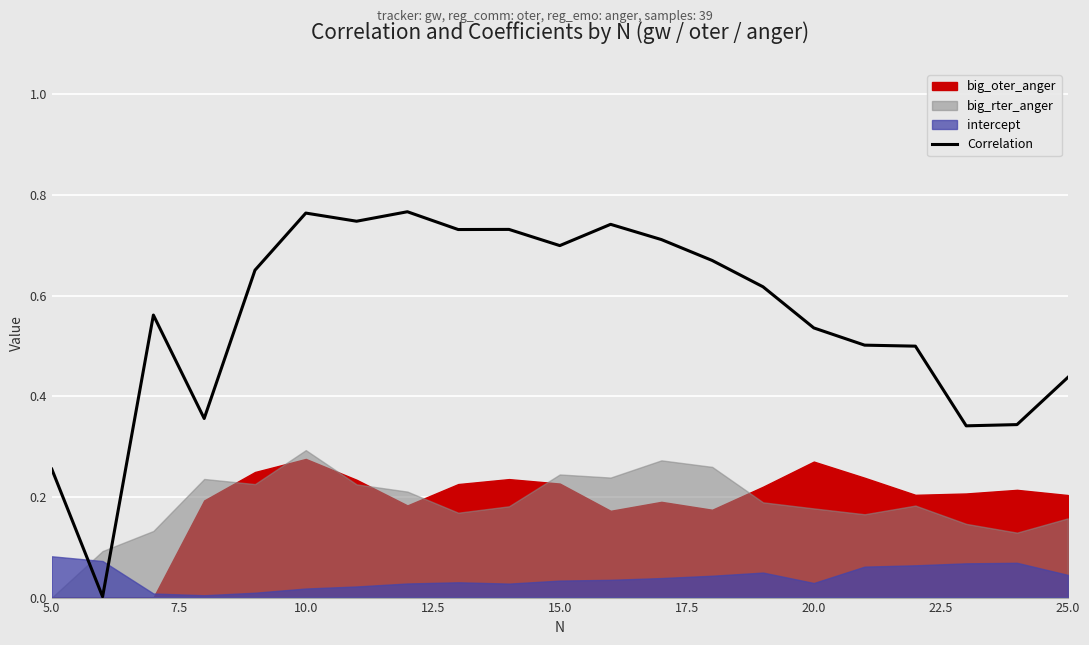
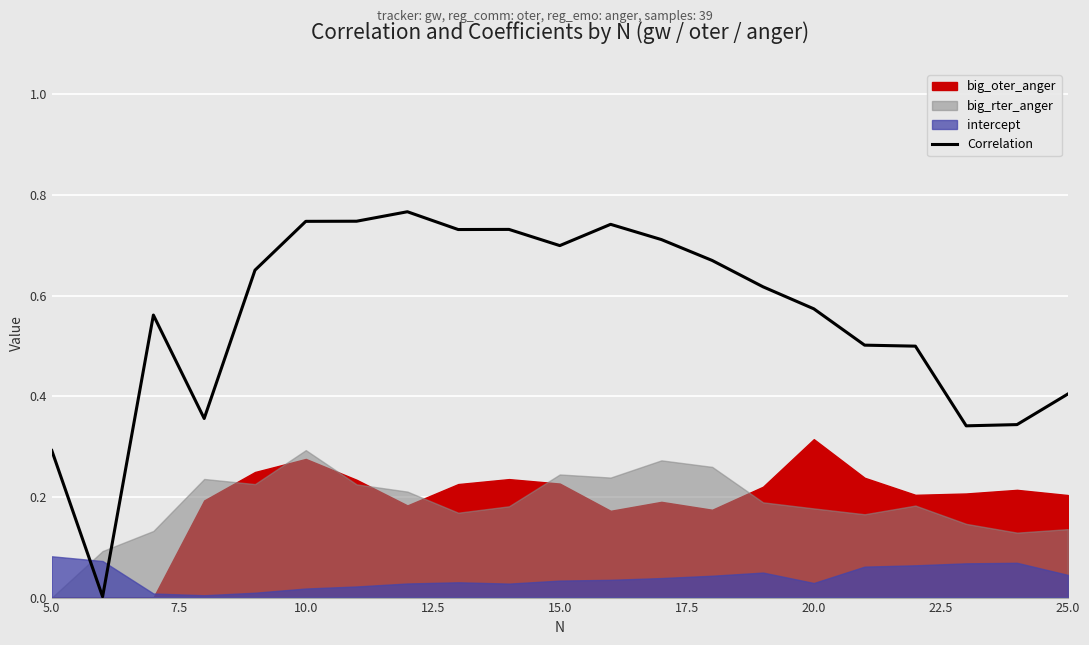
Correlation, 5.0: 0.26 -> 0.29
Correlation, 10.0: 0.76 -> 0.75
Correlation, 20.0: 0.54 -> 0.57
big_oter_anger, 20.0: 0.27 -> 0.31
Correlation, 25.0: 0.44 -> 0.40
big_rter_anger, 25.0: 0.16 -> 0.14
